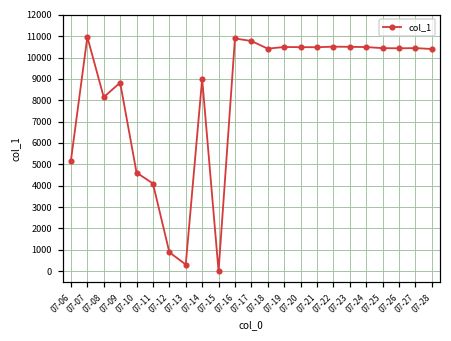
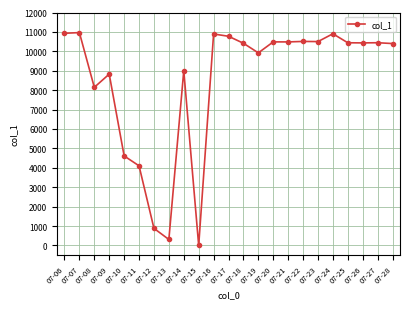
07-06: 5200 -> 10900
07-19: 10500 -> 9900
07-24: 10500 -> 10900
